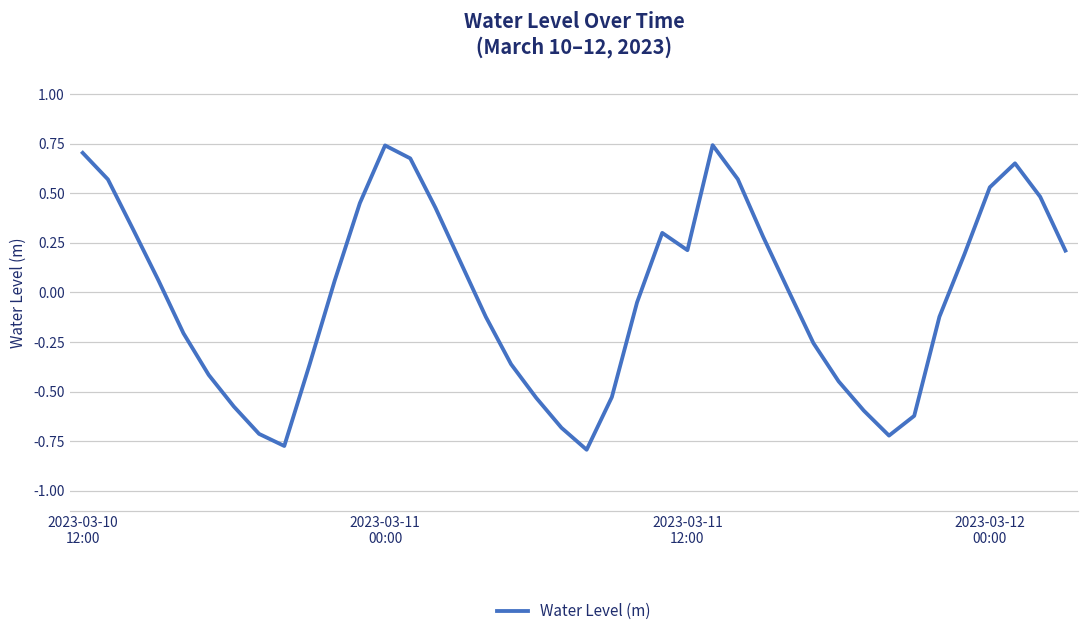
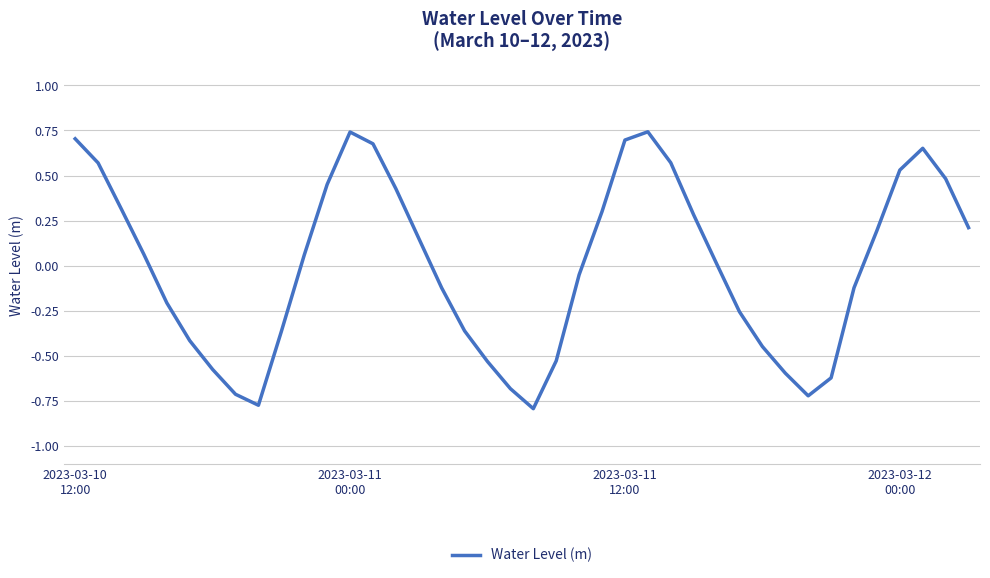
2023-03-11 12:00: 0.21 -> 0.70
